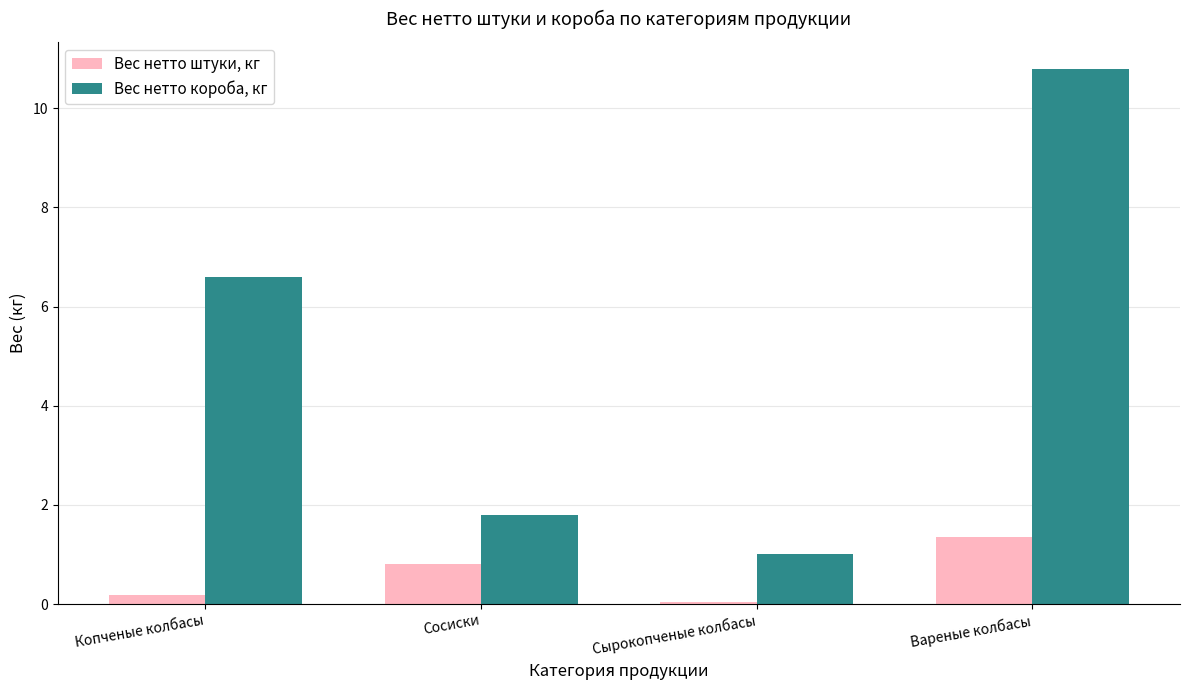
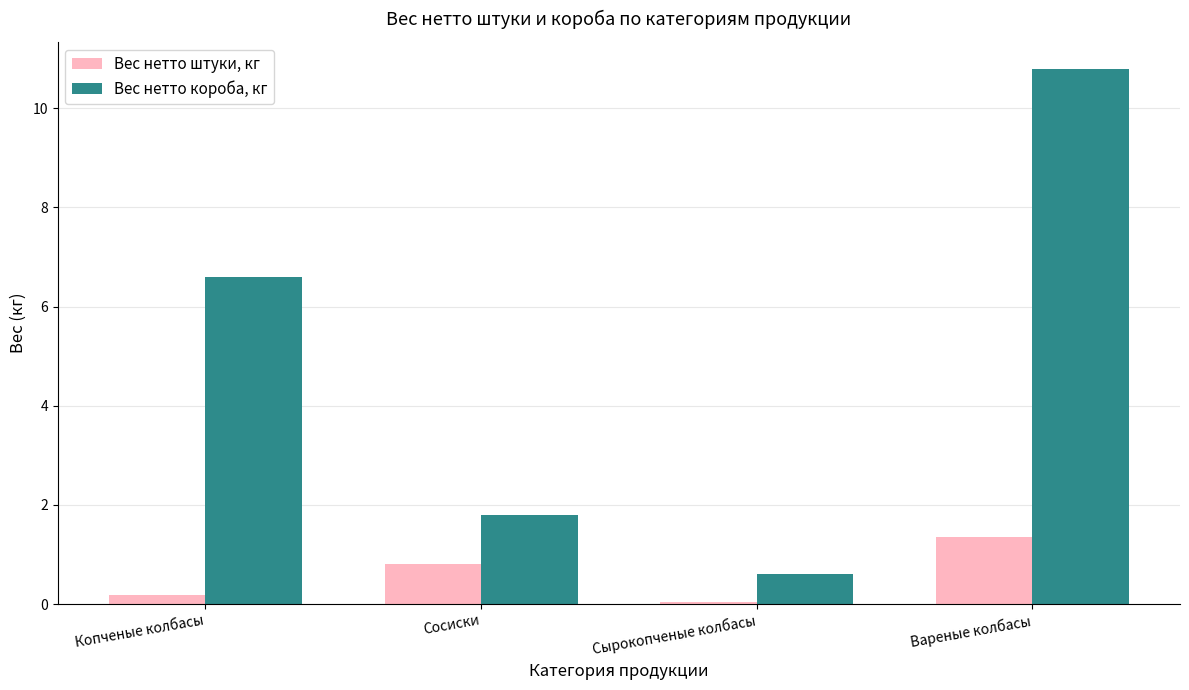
Вес нетто короба, кг, Сырокопченые колбасы: 1.0 -> 0.6
